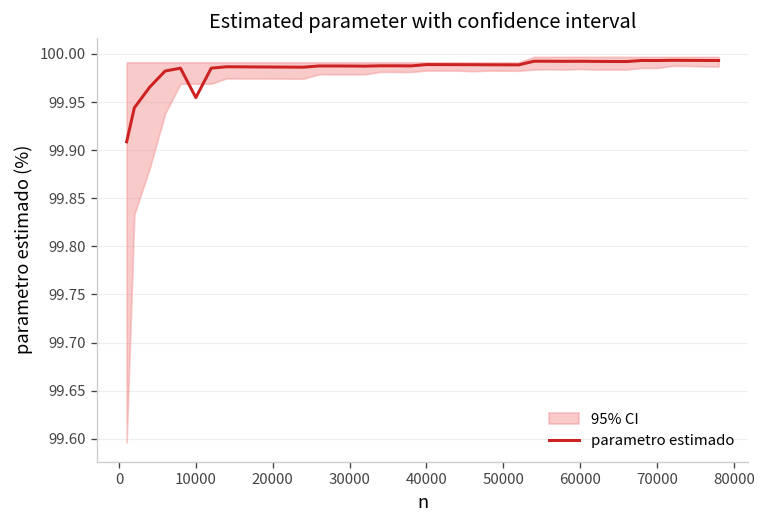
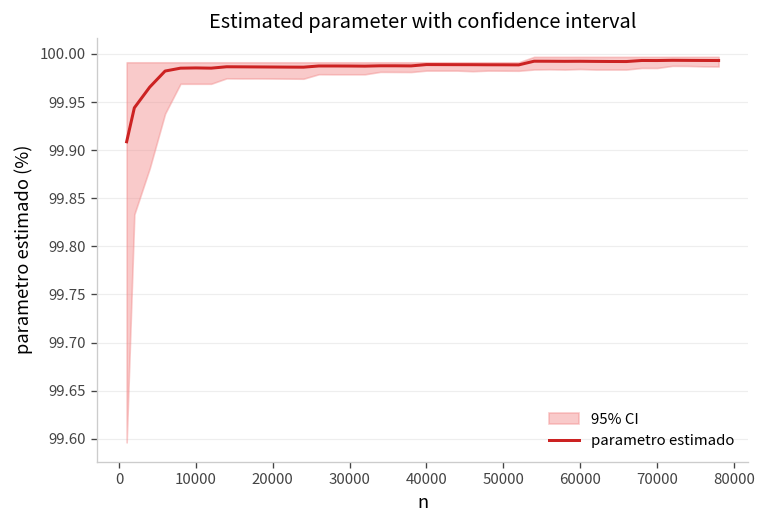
parametro estimado, 10000: 99.95 -> 99.99
